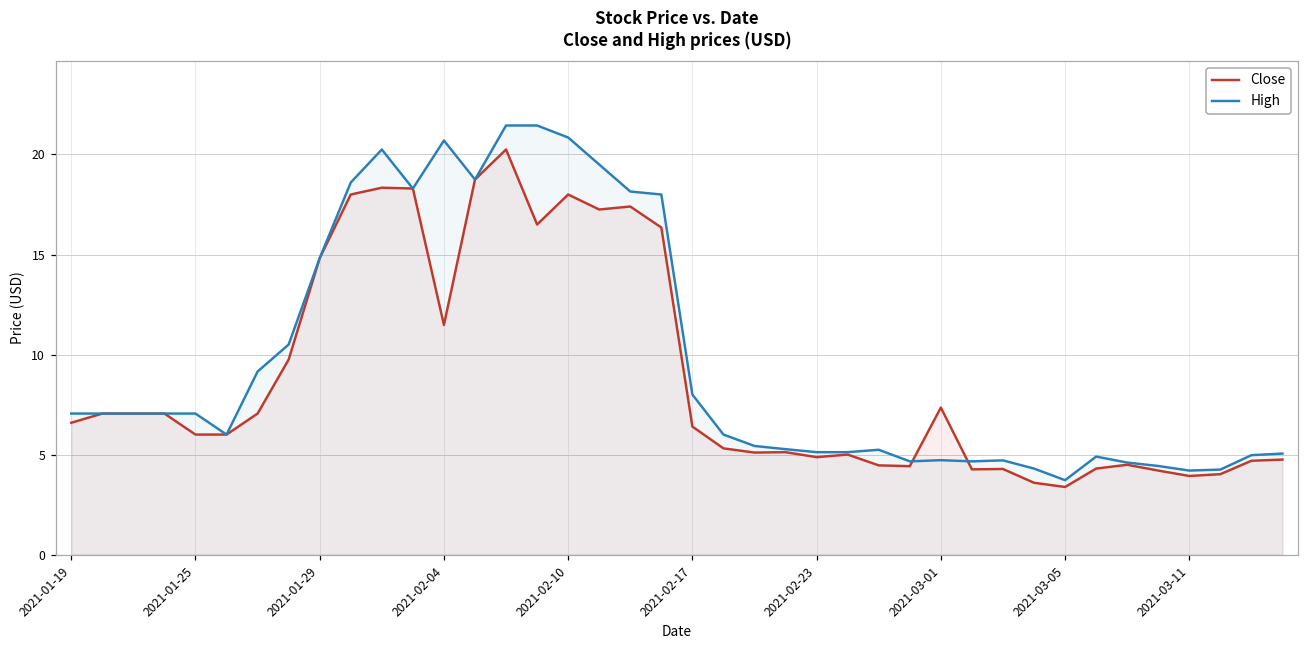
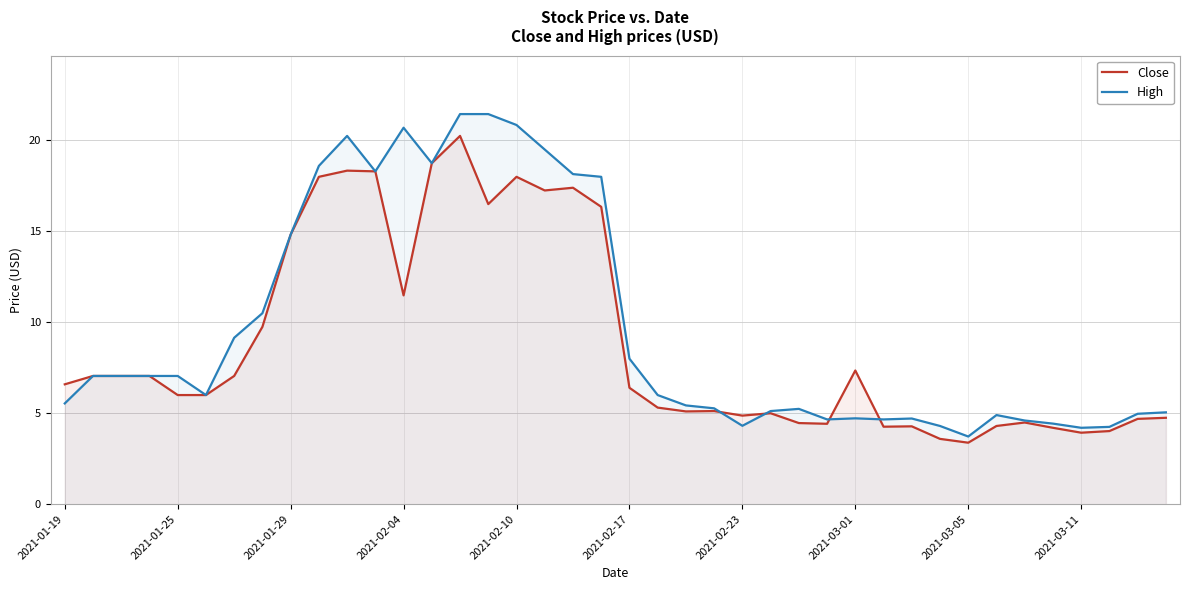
High, 2021-01-19: 7.1 -> 5.5
High, 2021-02-23: 5.1 -> 4.3
